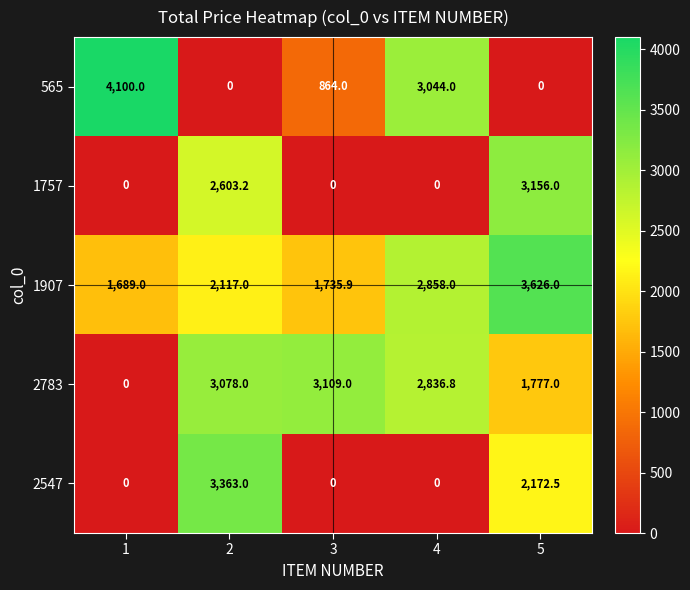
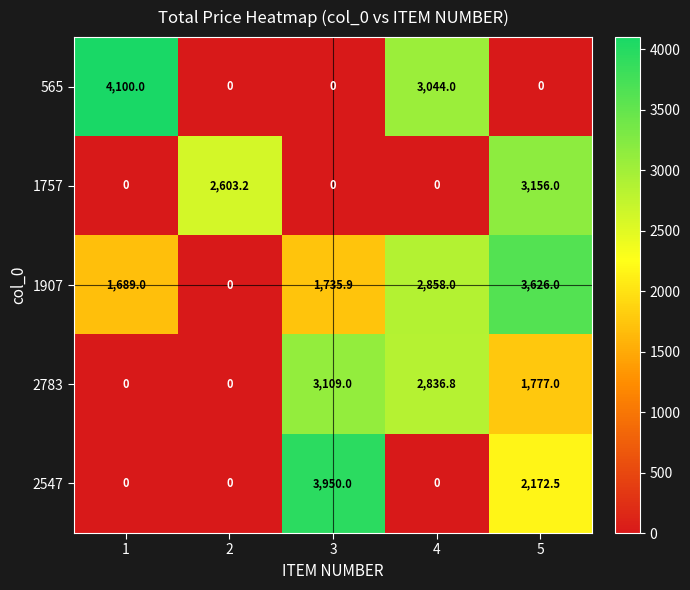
565, 3: 864.0 -> 0
1907, 2: 2,117.0 -> 0
2783, 2: 3,078.0 -> 0
2547, 2: 3,363.0 -> 0
2547, 3: 0 -> 3,950.0
